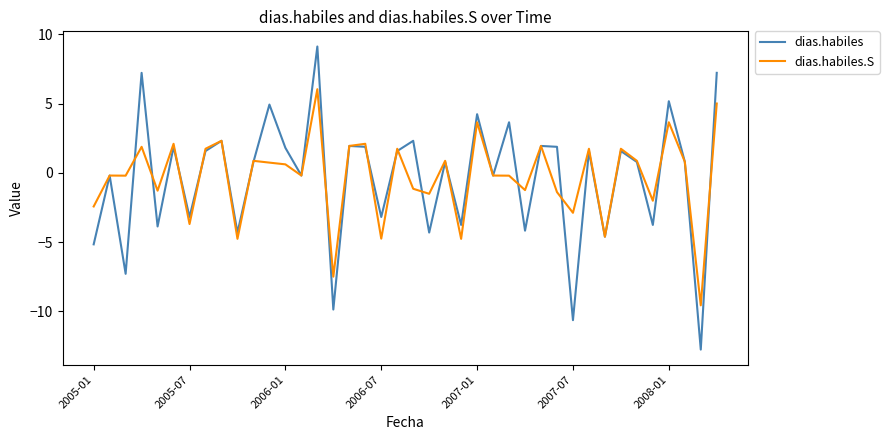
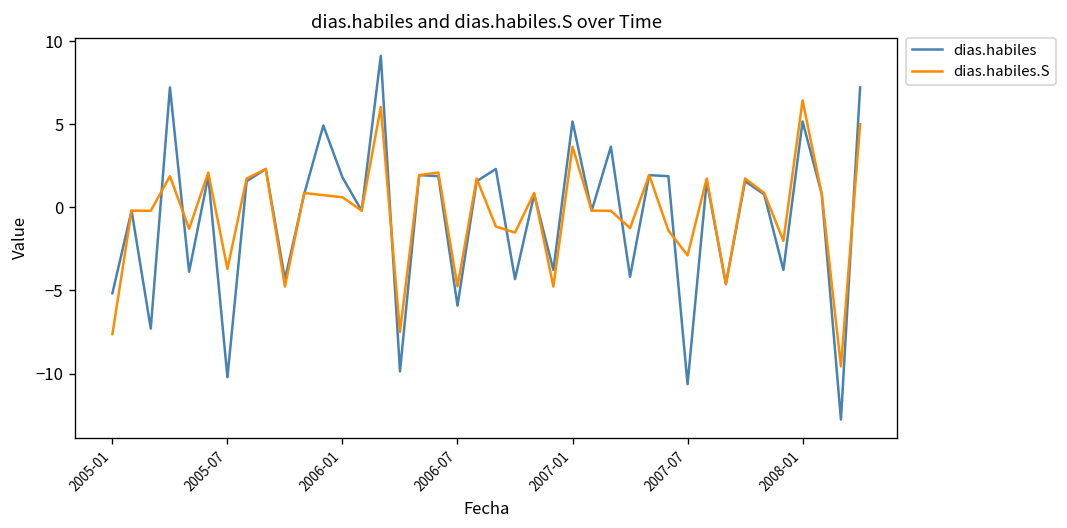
dias.habiles.S, 2005-01: -2.4 -> -7.6
dias.habiles, 2005-07: -3.2 -> -10.2
dias.habiles, 2006-07: -3.2 -> -5.9
dias.habiles, 2007-01: 4.2 -> 5.2
dias.habiles.S, 2008-01: 3.6 -> 6.4
